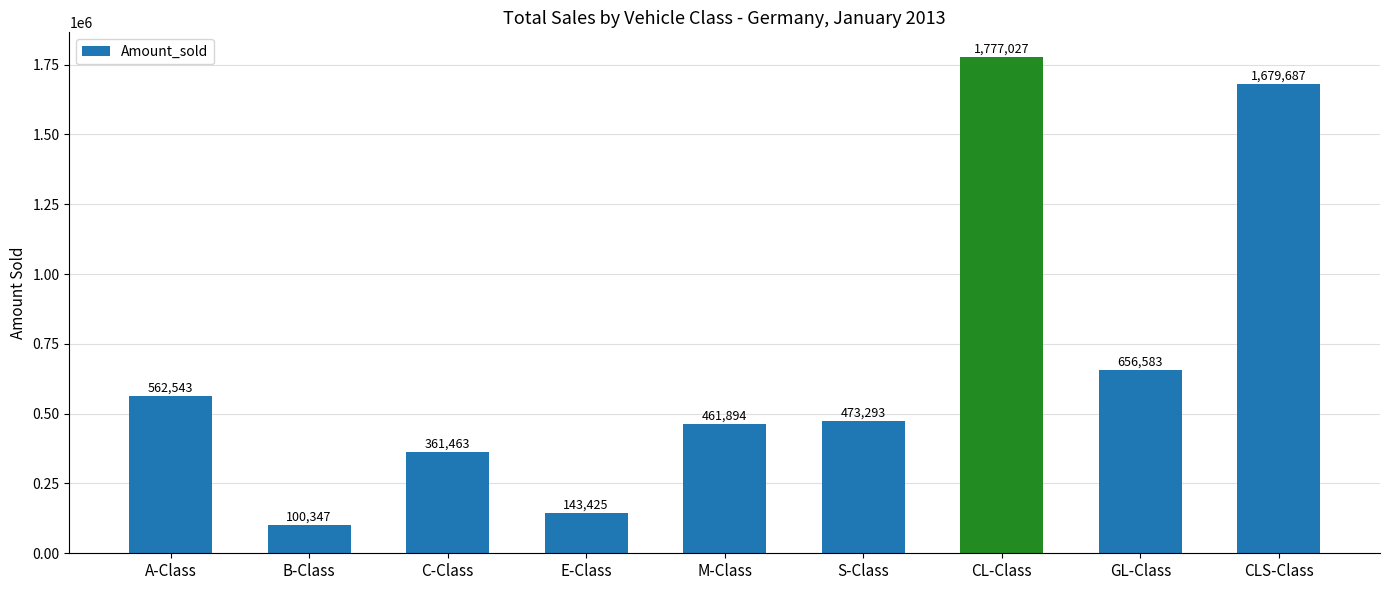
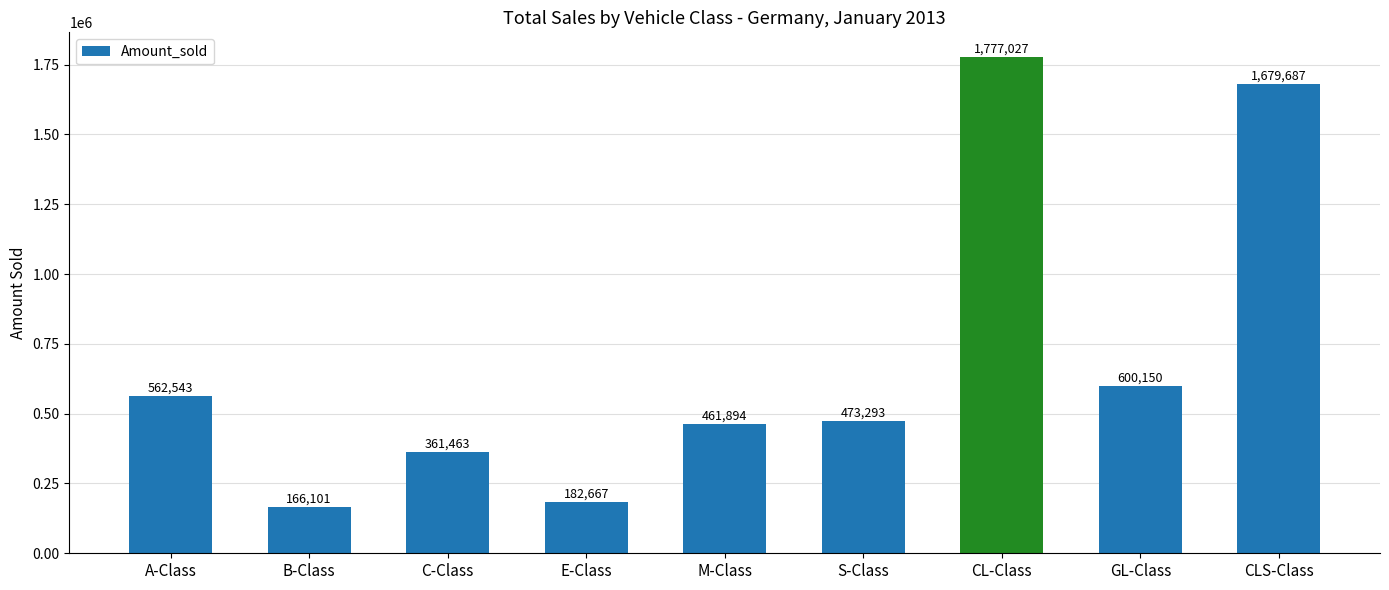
B-Class: 100,347 -> 166,101
E-Class: 143,425 -> 182,667
GL-Class: 656,583 -> 600,150
